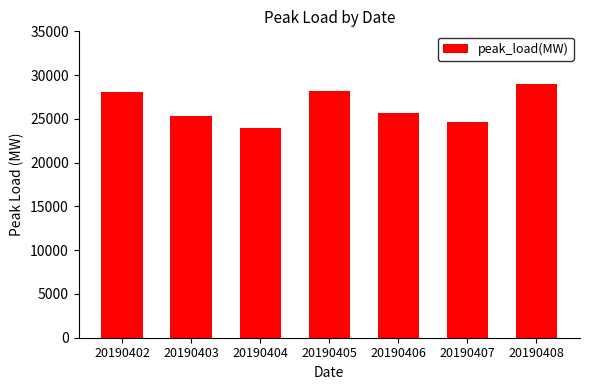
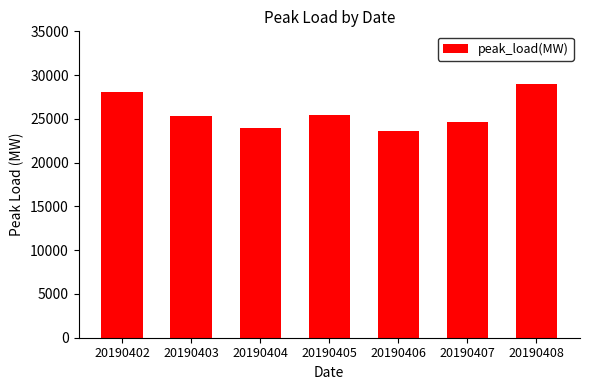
20190405: 28000 -> 25000
20190406: 26000 -> 24000
